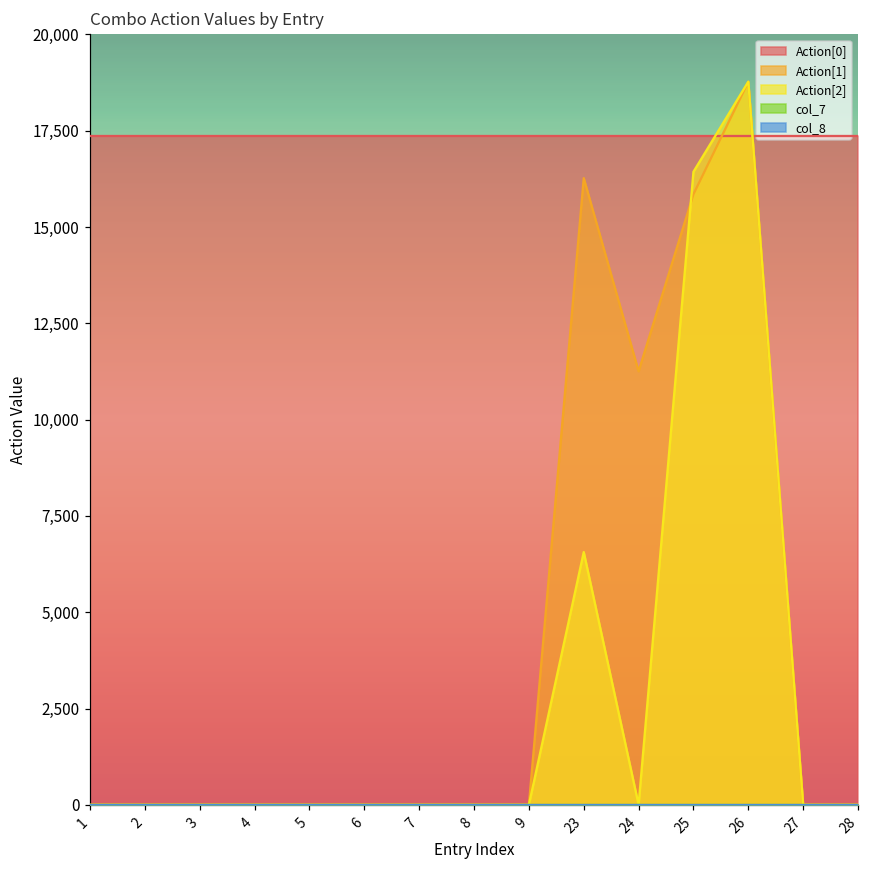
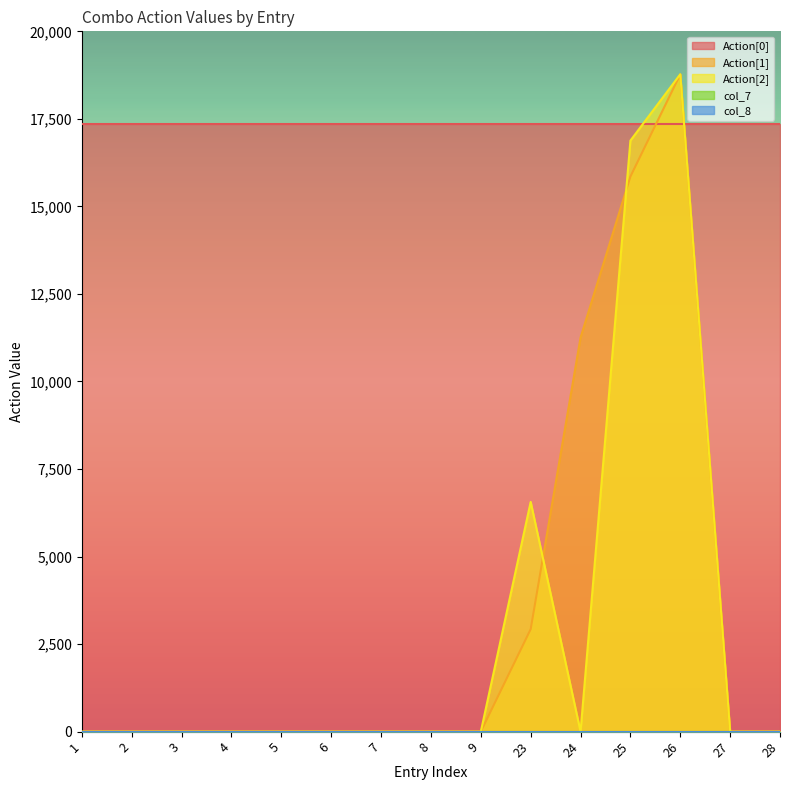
Action[1], 23: 16,300 -> 2,900
Action[2], 25: 16,400 -> 16,900
